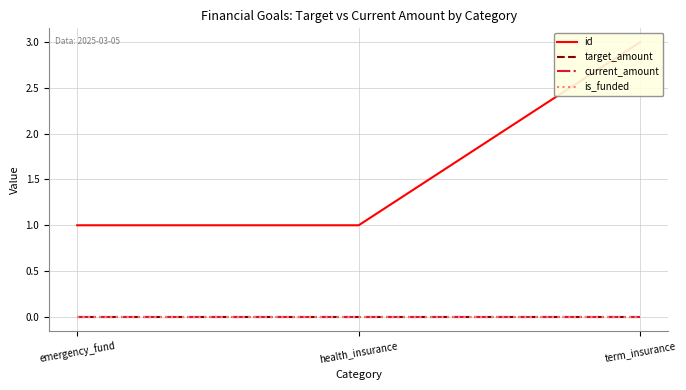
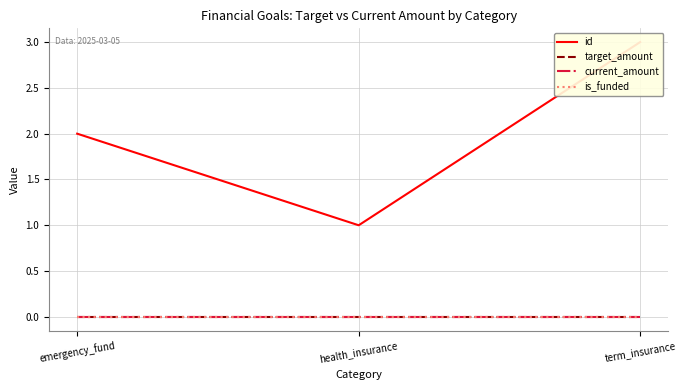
id, emergency_fund: 1 -> 2
